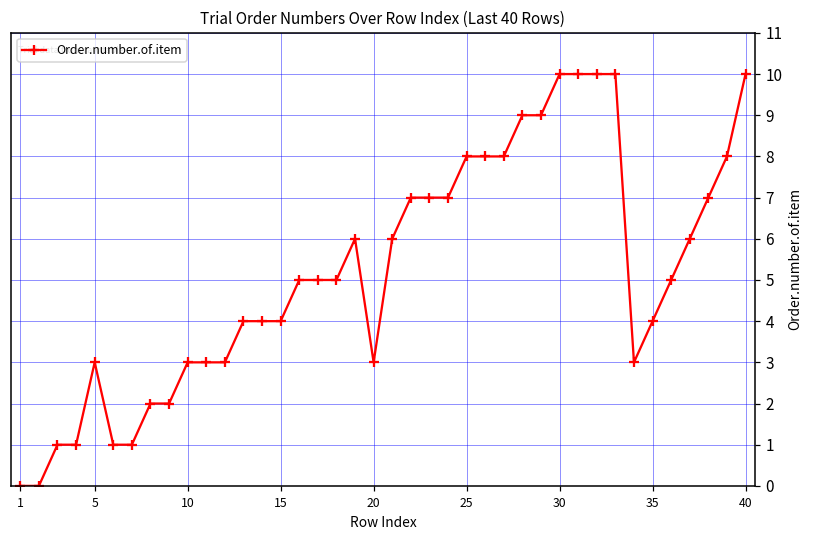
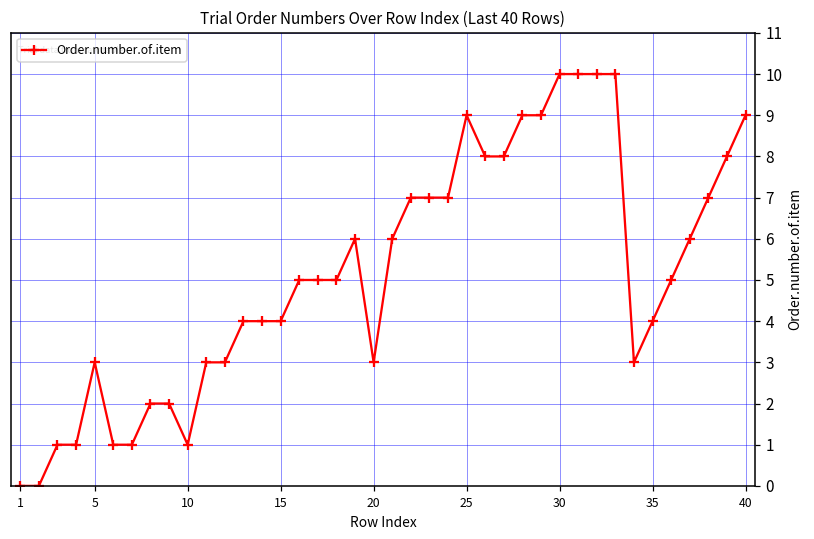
10: 3 -> 1
25: 8 -> 9
40: 10 -> 9
